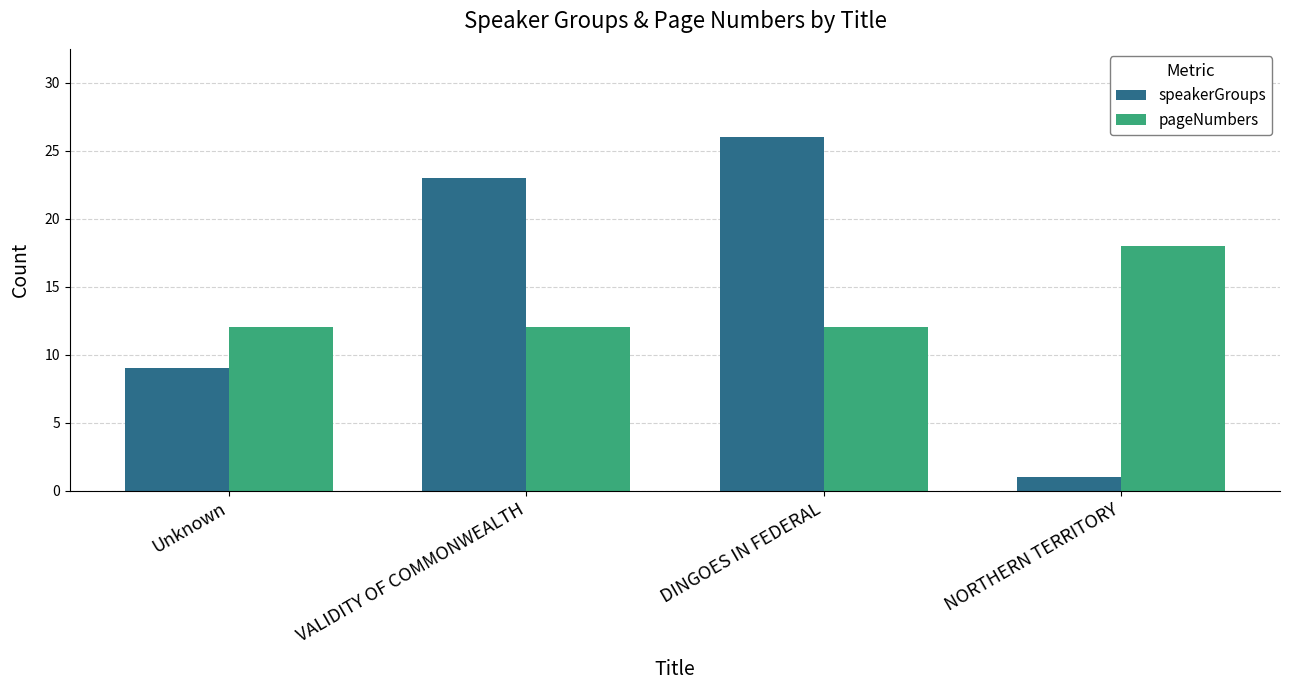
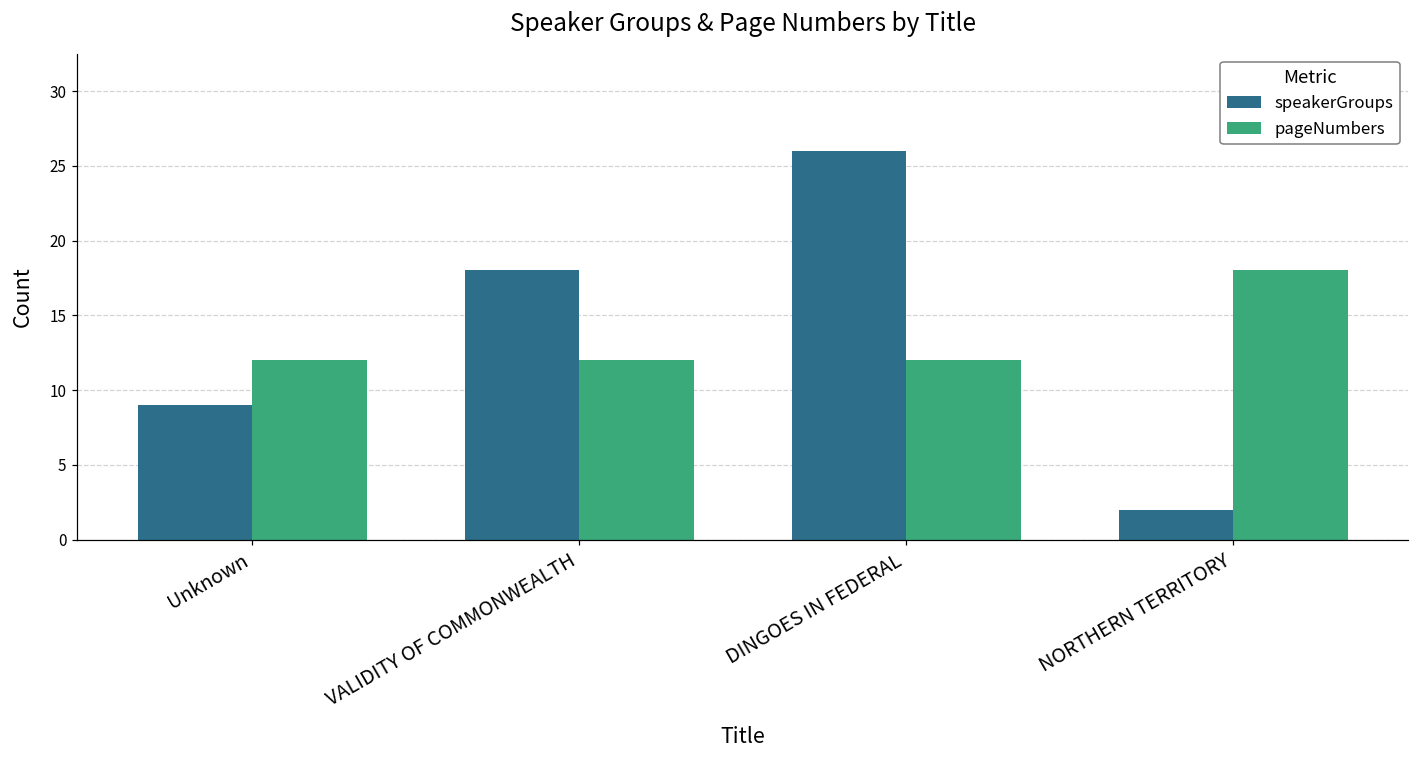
speakerGroups, VALIDITY OF COMMONWEALTH: 23 -> 18
speakerGroups, NORTHERN TERRITORY: 1 -> 2
